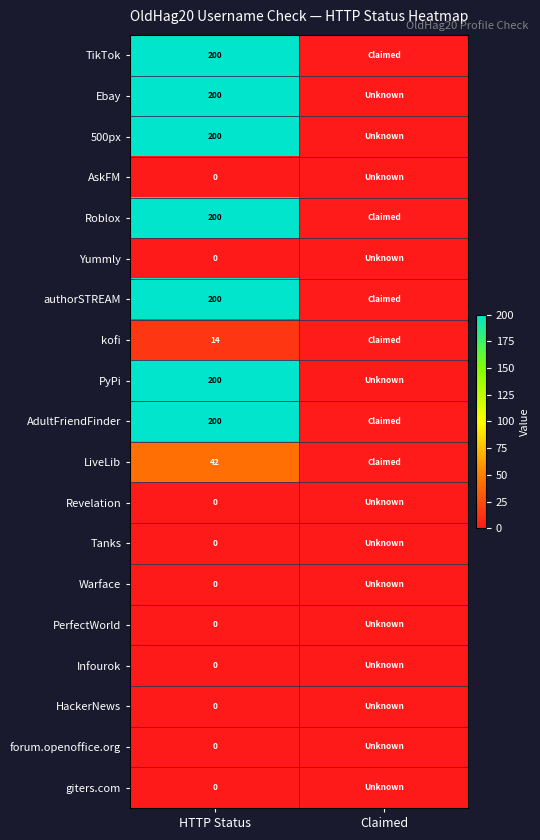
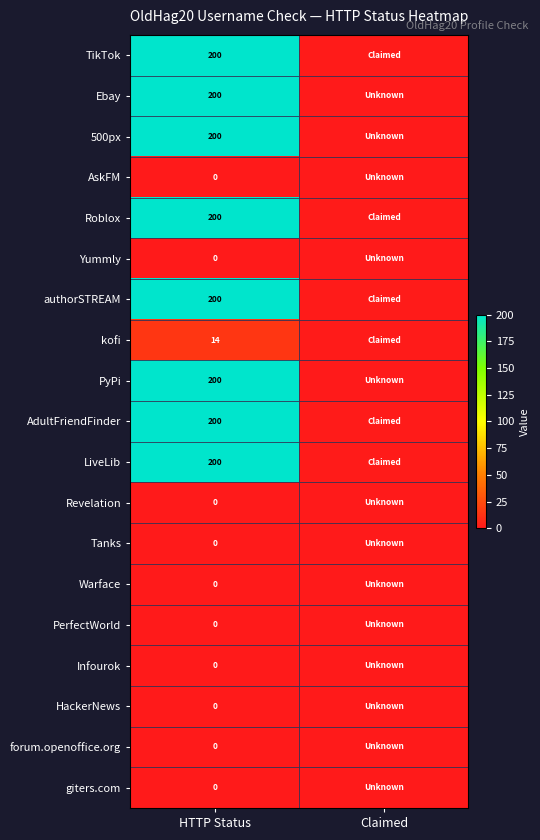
LiveLib, HTTP Status: 42 -> 200
